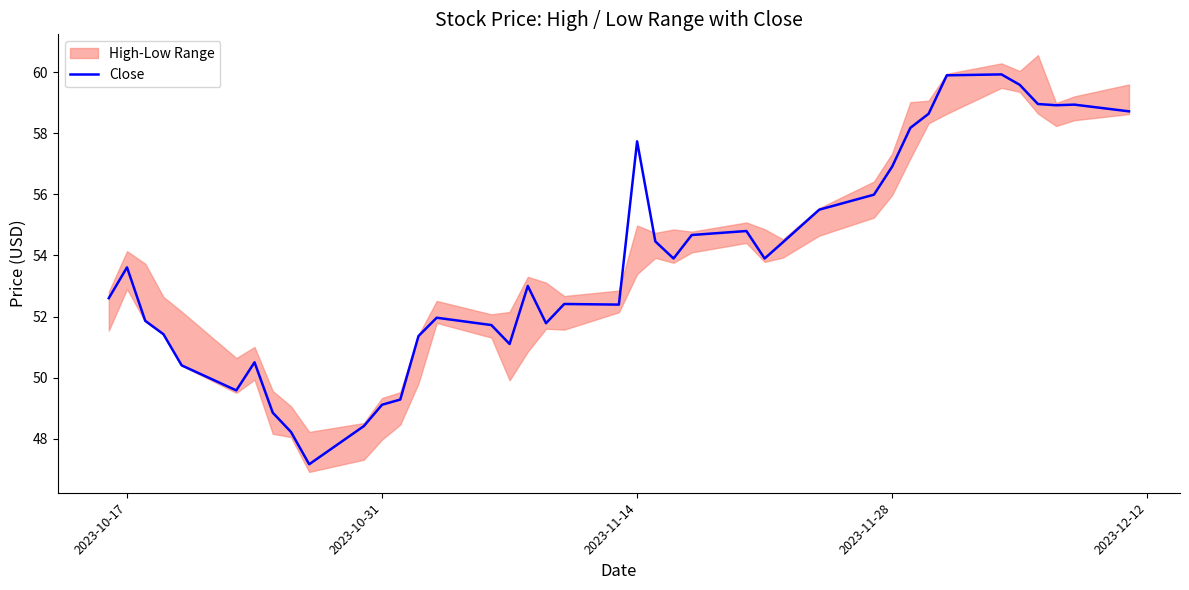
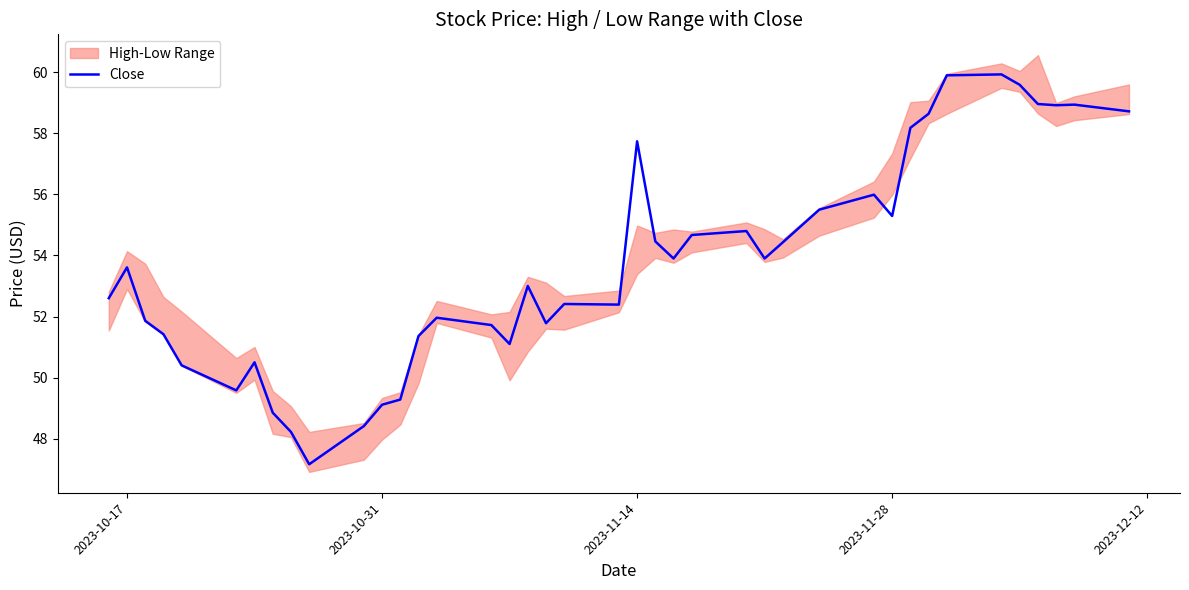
Close, 2023-11-28: 56.9 -> 55.3
